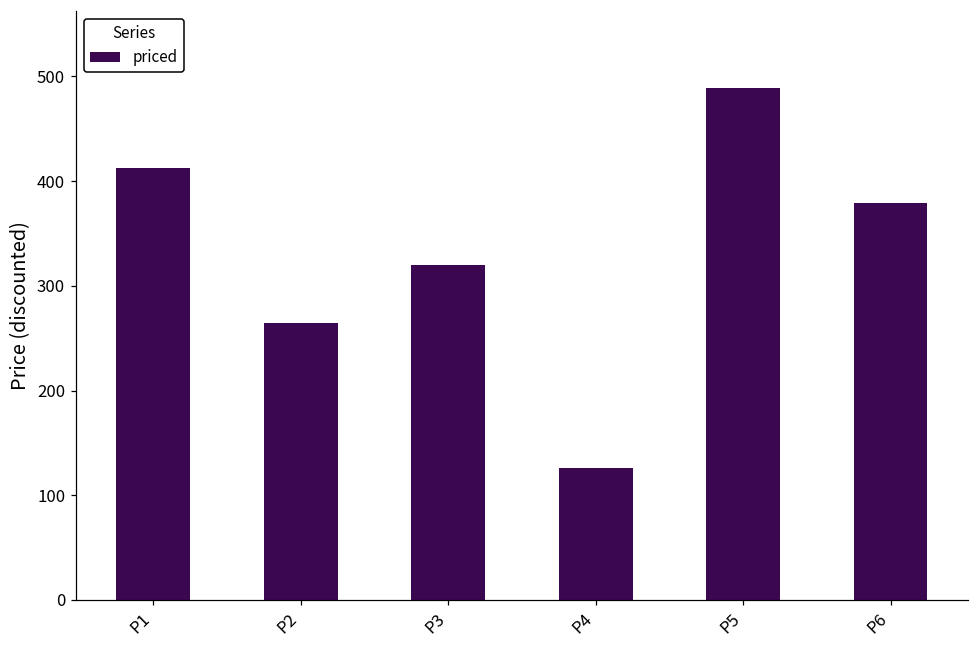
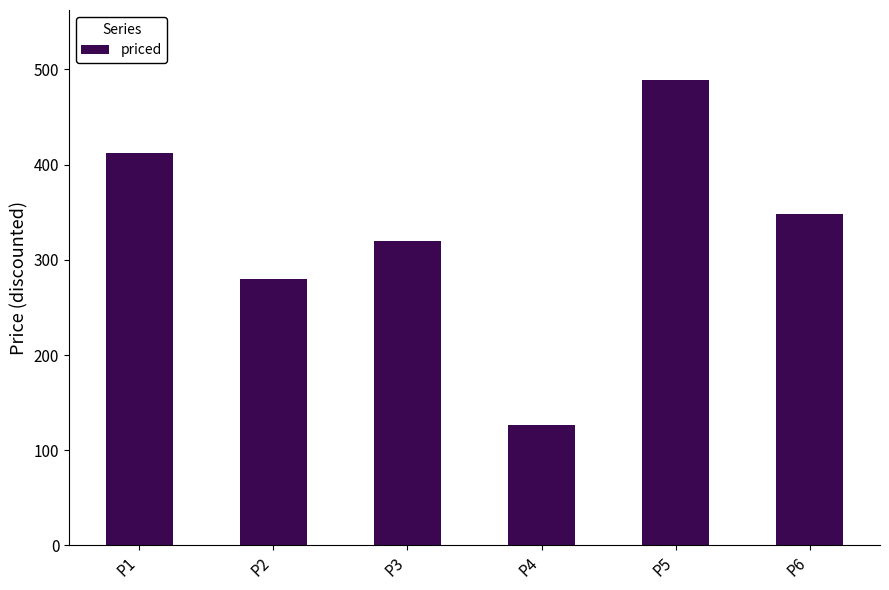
P2: 260 -> 280
P6: 380 -> 350
